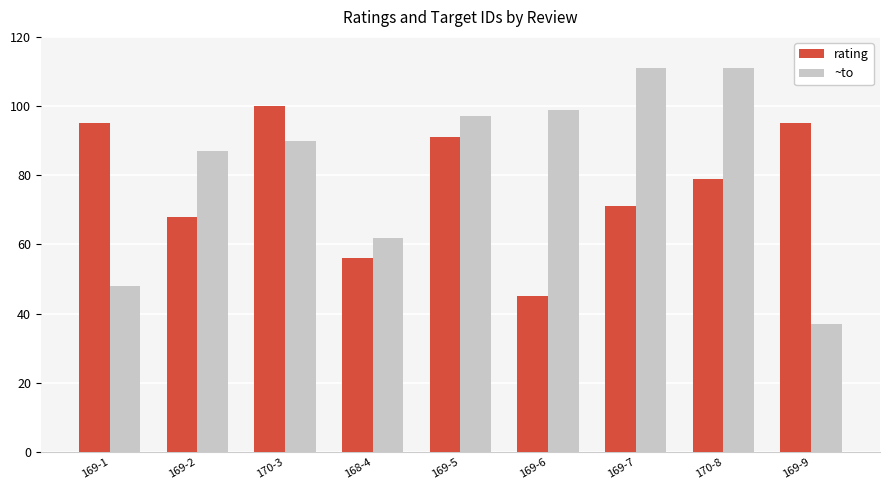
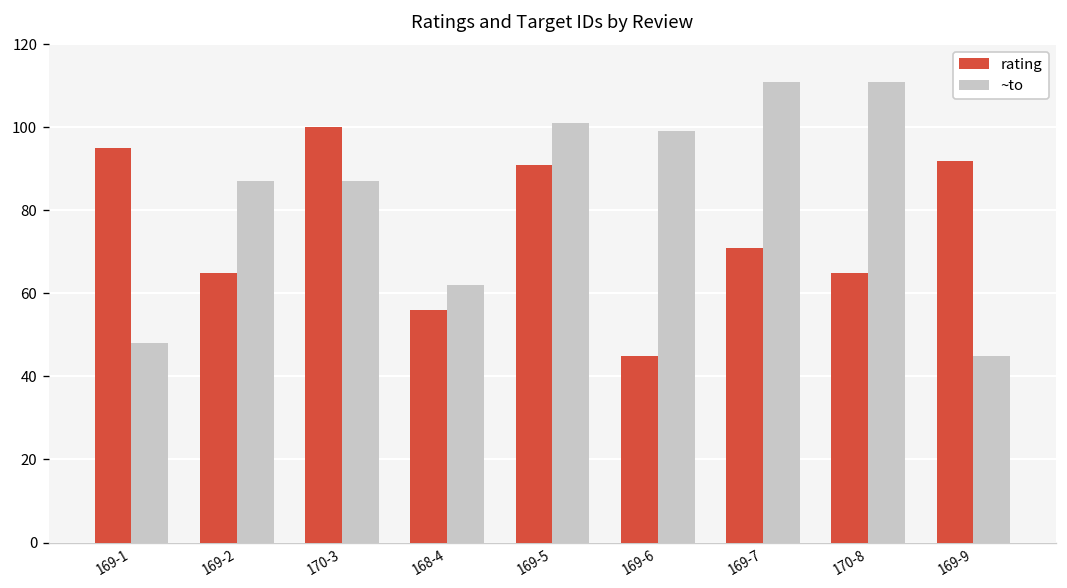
rating, 169-2: 68 -> 65
~to, 170-3: 90 -> 87
~to, 169-5: 97 -> 101
rating, 170-8: 79 -> 65
rating, 169-9: 95 -> 92
~to, 169-9: 37 -> 45
